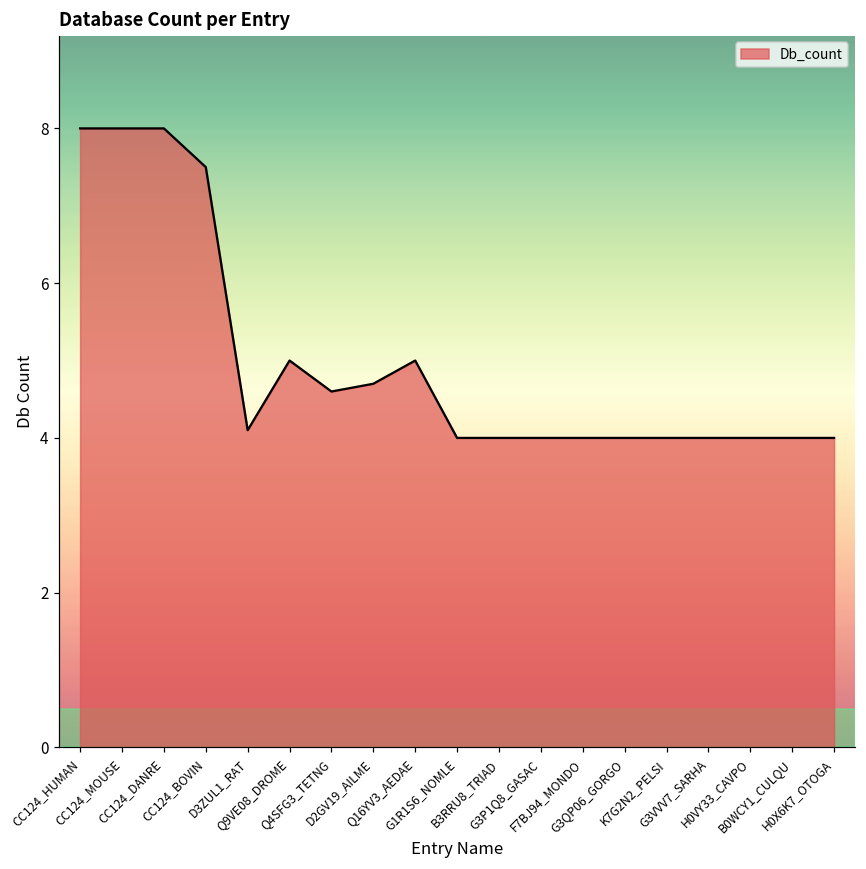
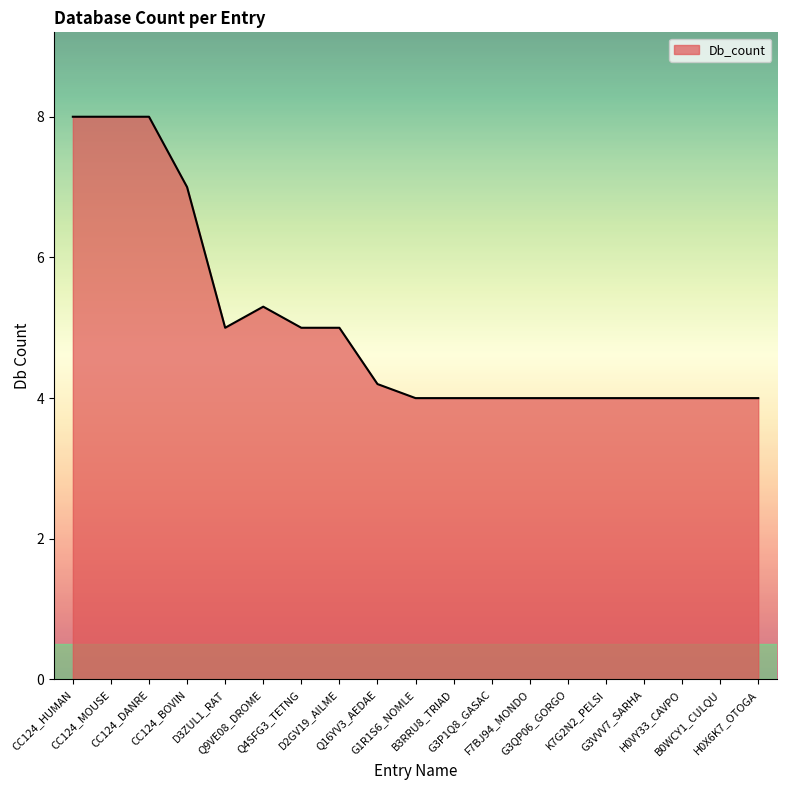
CC124_BOVIN: 7.5 -> 7.0
D3ZUL1_RAT: 4.1 -> 5.0
Q9VE08_DROME: 5.0 -> 5.3
Q4SFG3_TETNG: 4.6 -> 5.0
D2GV19_AILME: 4.7 -> 5.0
Q16YV3_AEDAE: 5.0 -> 4.2
